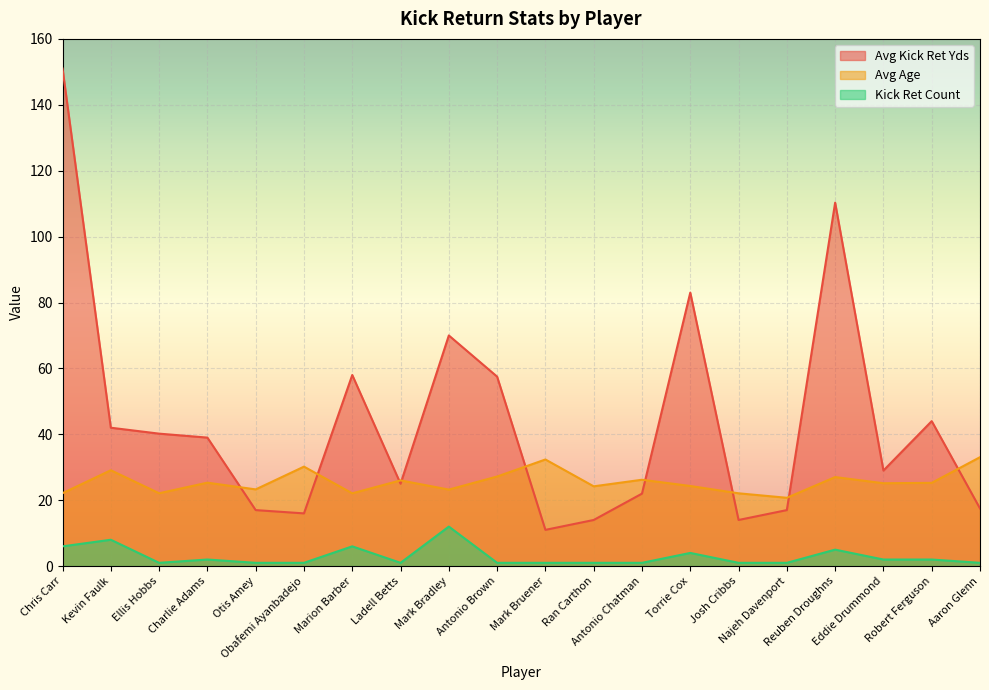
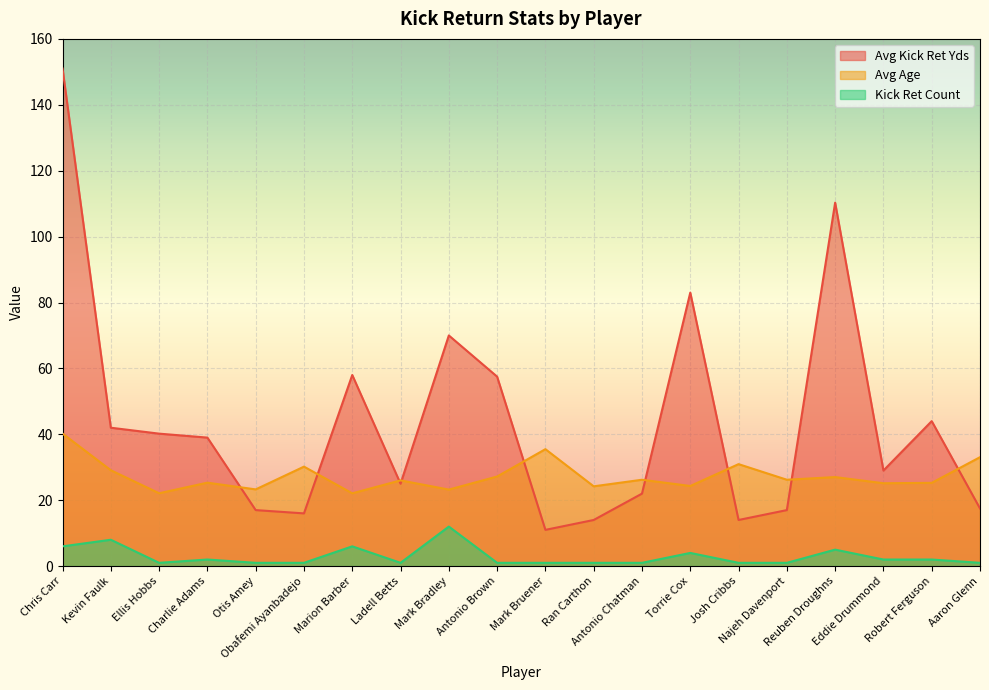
Avg Age, Chris Carr: 22 -> 40
Avg Age, Mark Bruener: 32 -> 35
Avg Age, Josh Cribbs: 22 -> 31
Avg Age, Najeh Davenport: 21 -> 26
